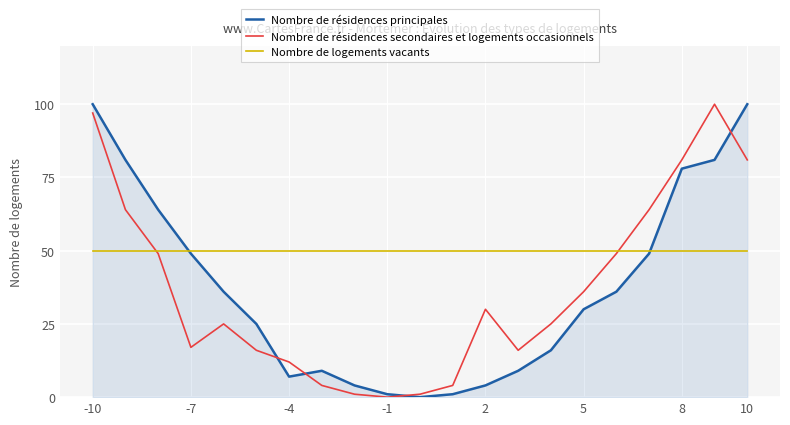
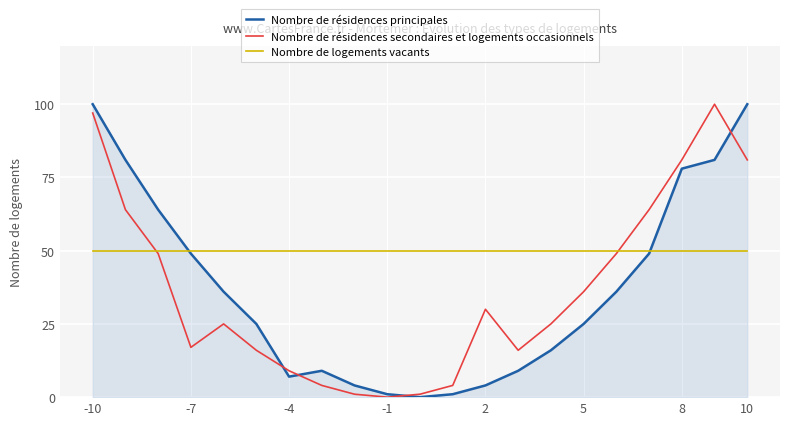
Nombre de résidences secondaires et logements occasionnels, -4: 12 -> 9
Nombre de résidences principales, 5: 30 -> 25
